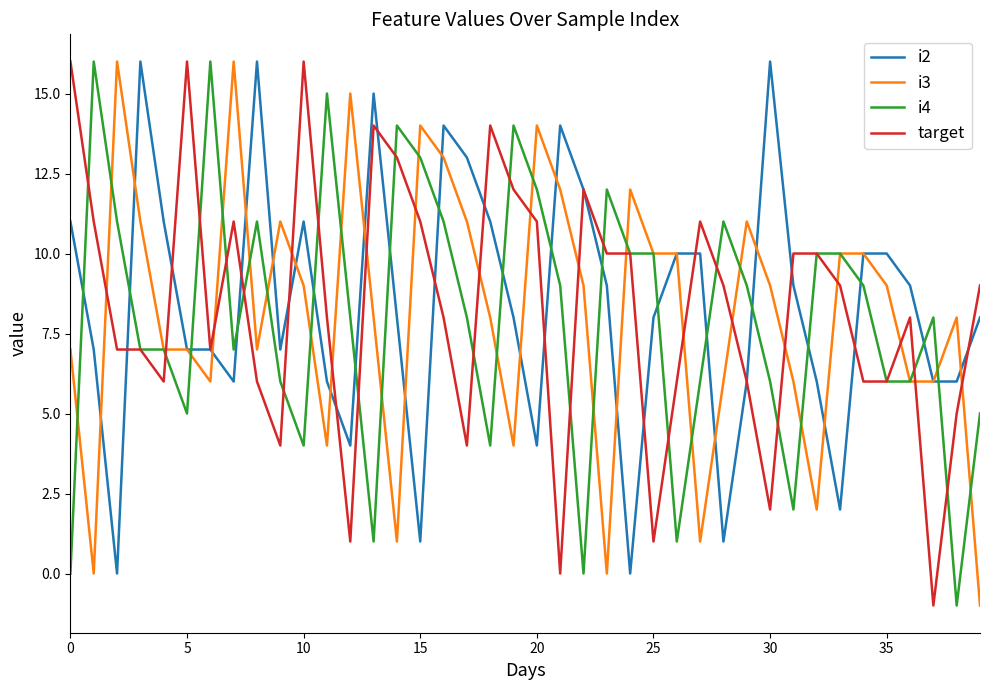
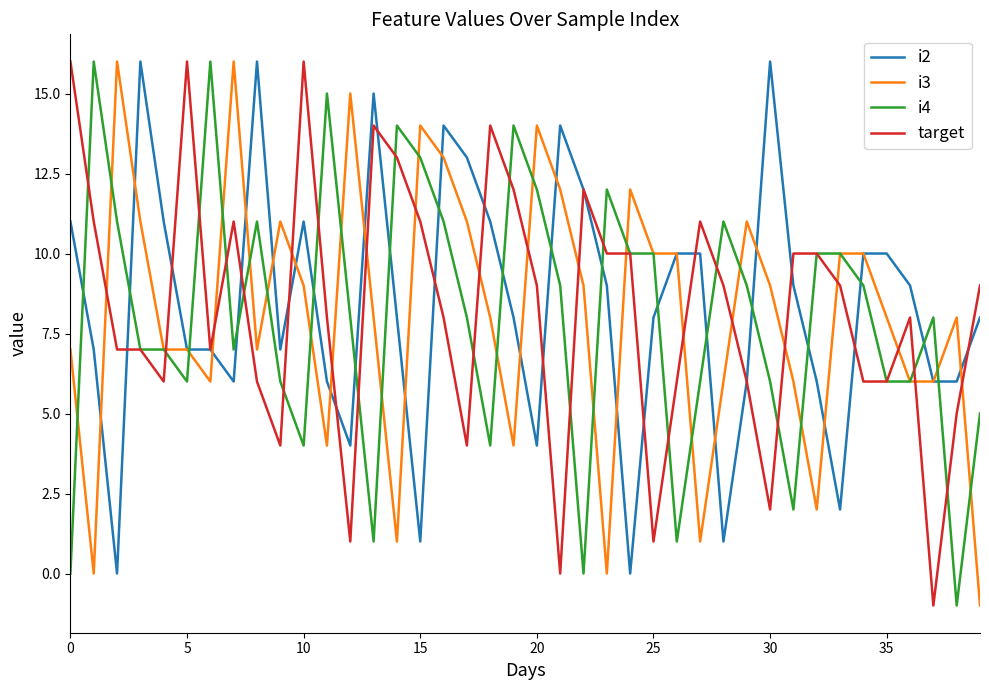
i4, 5: 5 -> 6
target, 20: 11 -> 9
i3, 35: 9 -> 8
